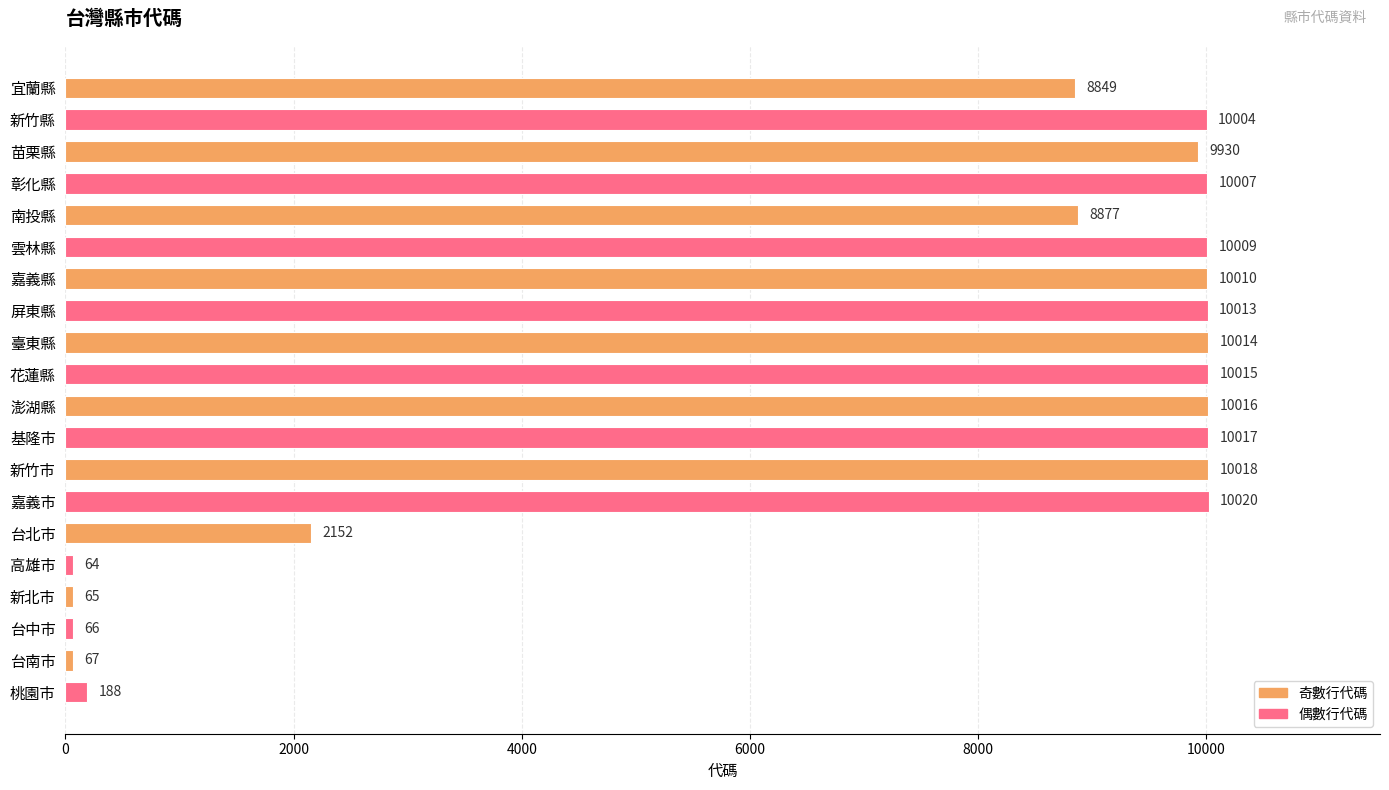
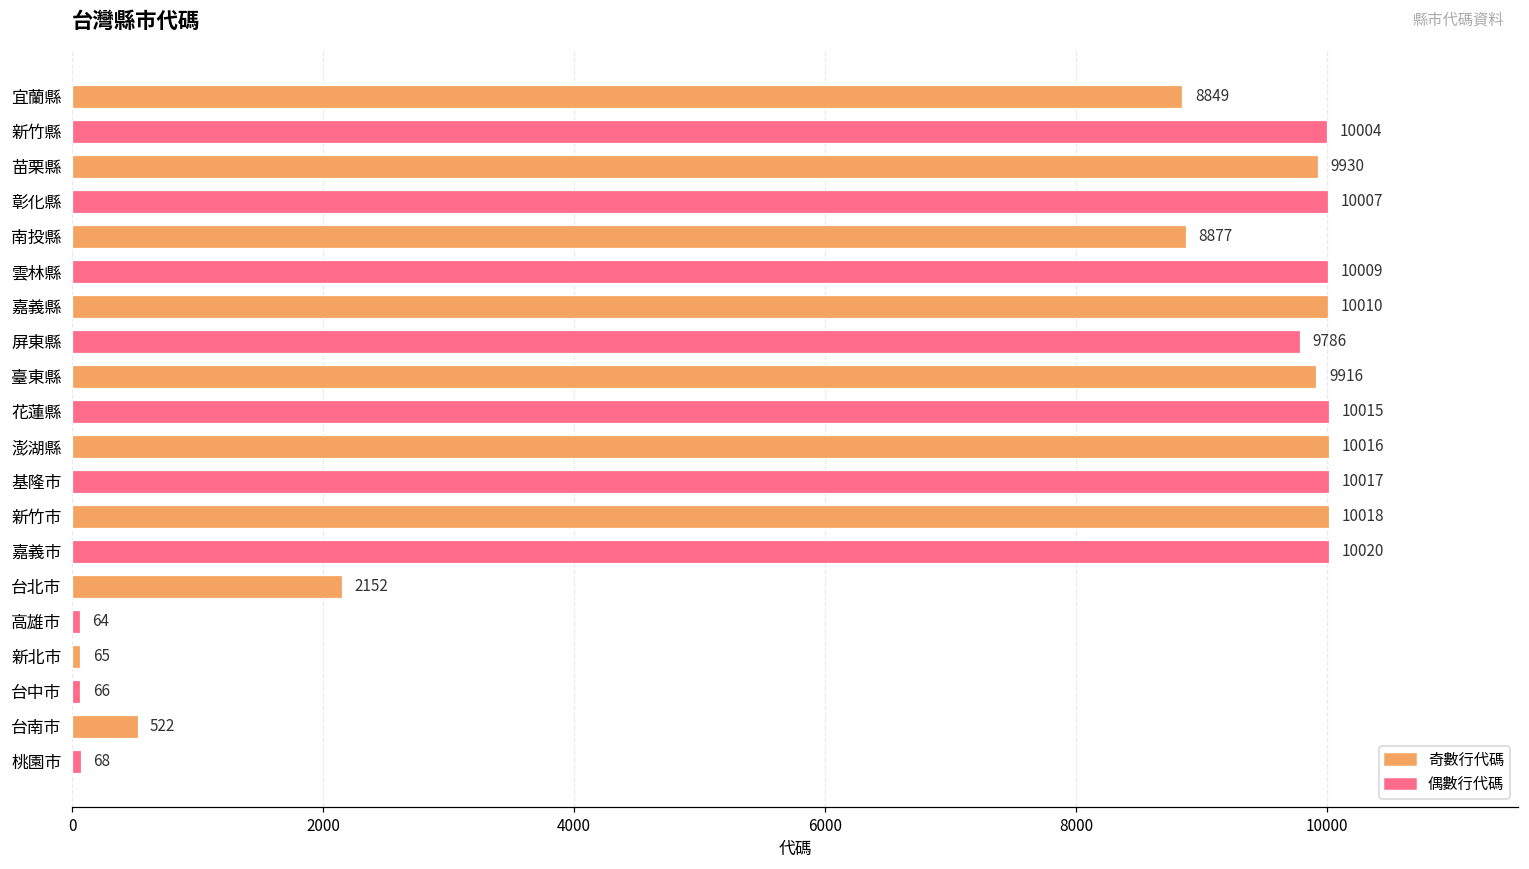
屏東縣: 10013 -> 9786
臺東縣: 10014 -> 9916
台南市: 67 -> 522
桃園市: 188 -> 68
